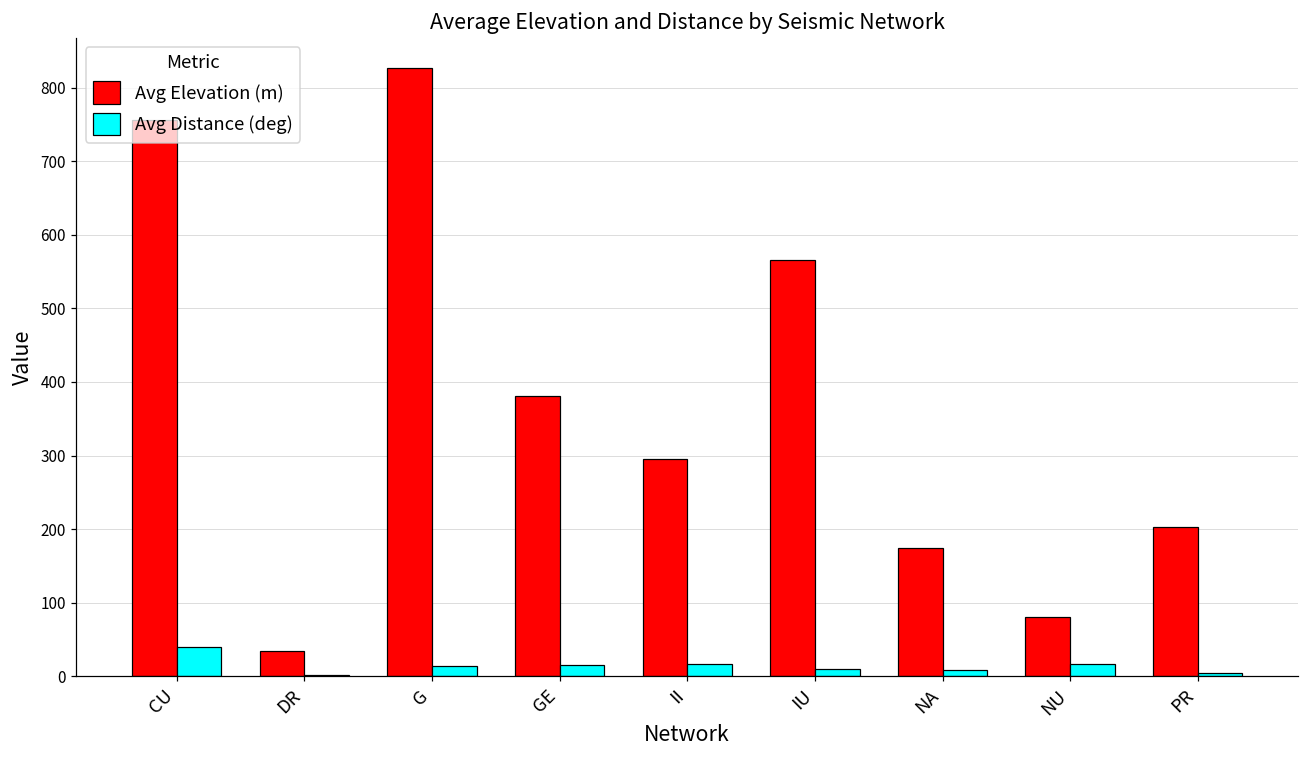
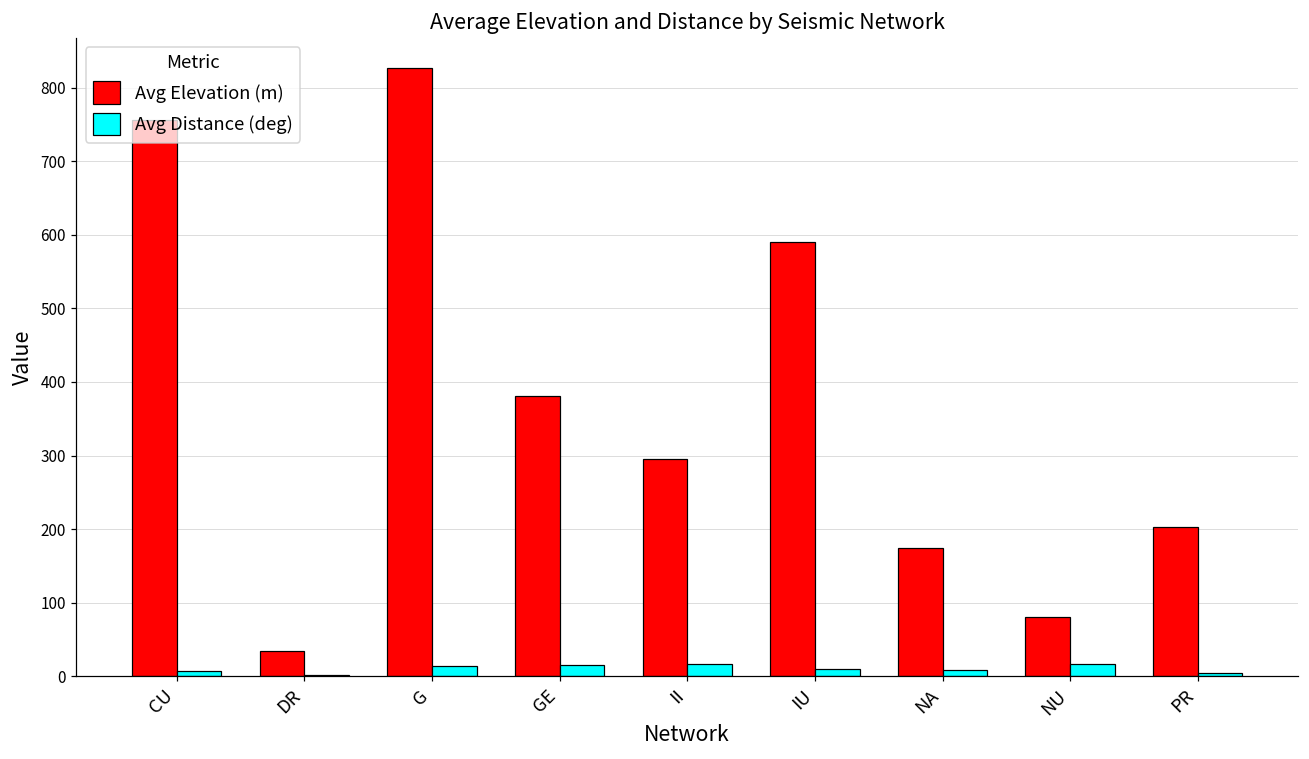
Avg Distance (deg), CU: 40 -> 10
Avg Elevation (m), IU: 570 -> 590
